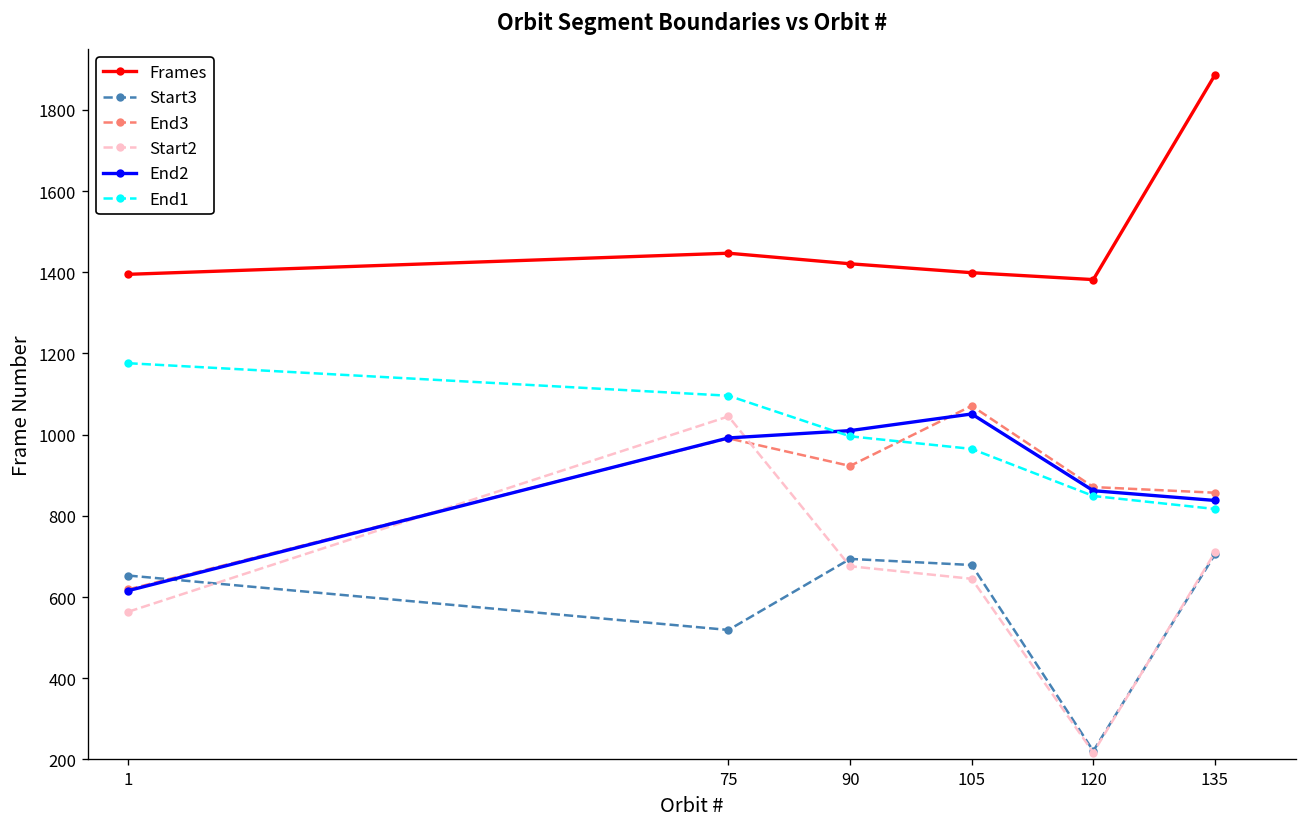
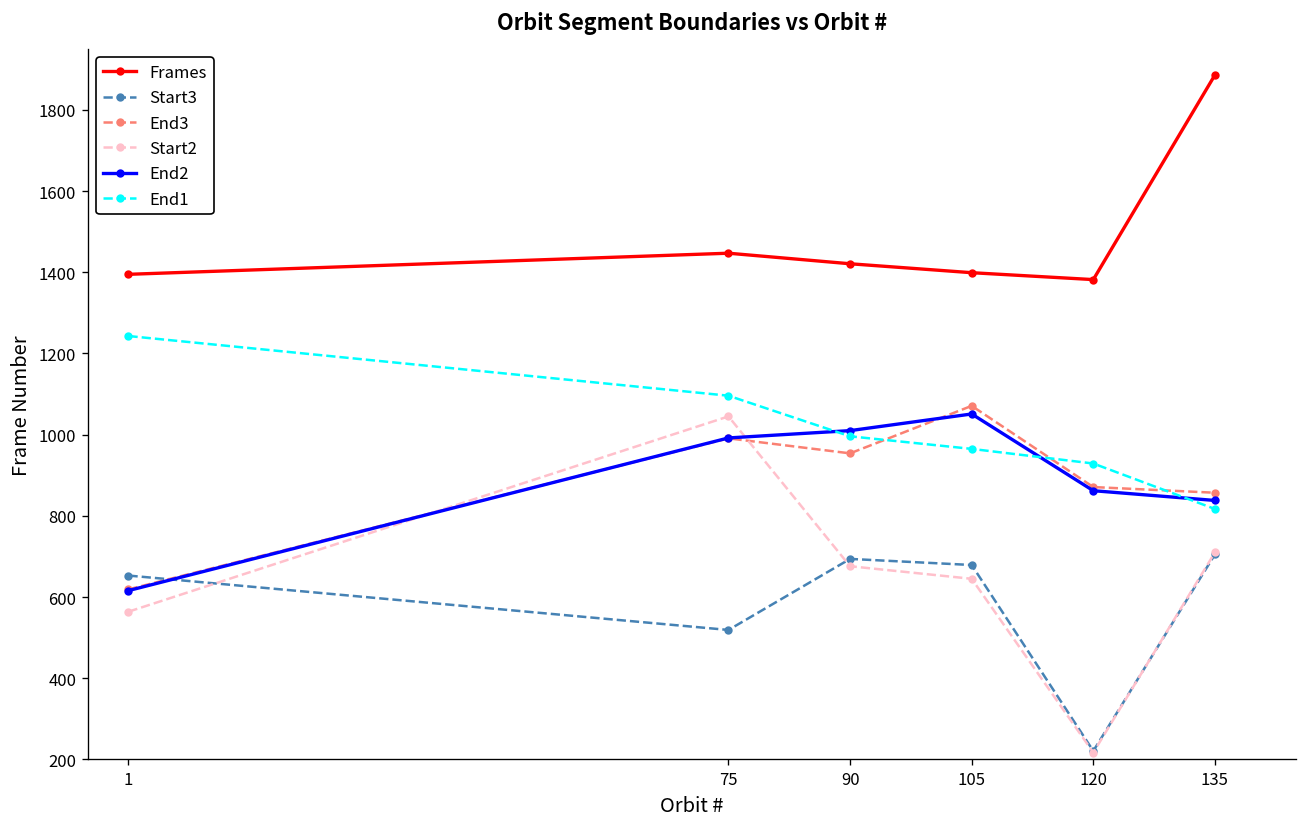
End1, 1: 1180 -> 1240
End3, 90: 920 -> 950
End1, 120: 850 -> 930
